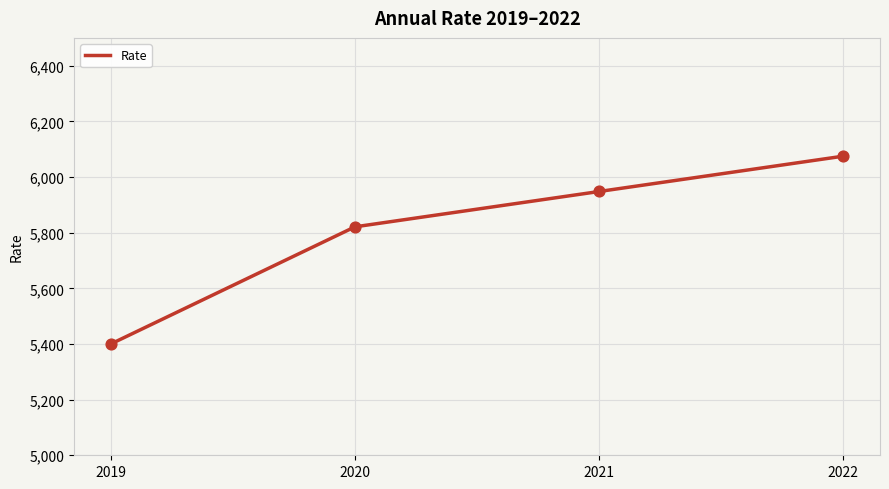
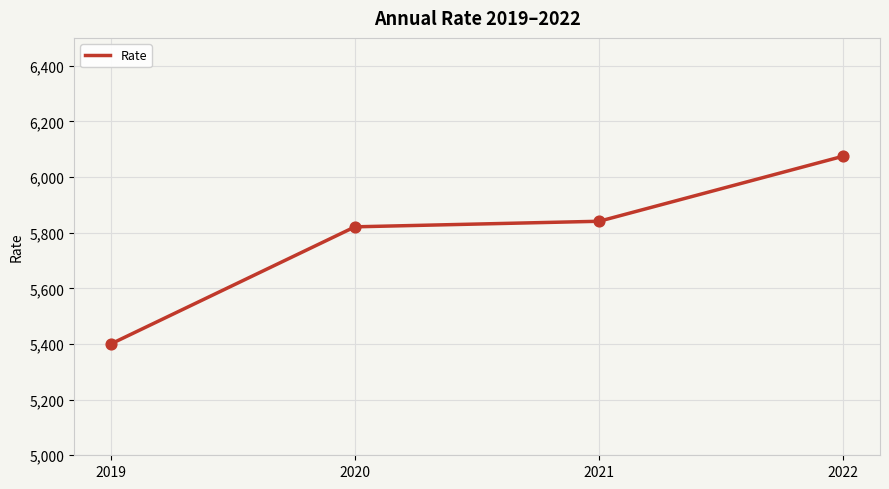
2021: 5,950 -> 5,840
